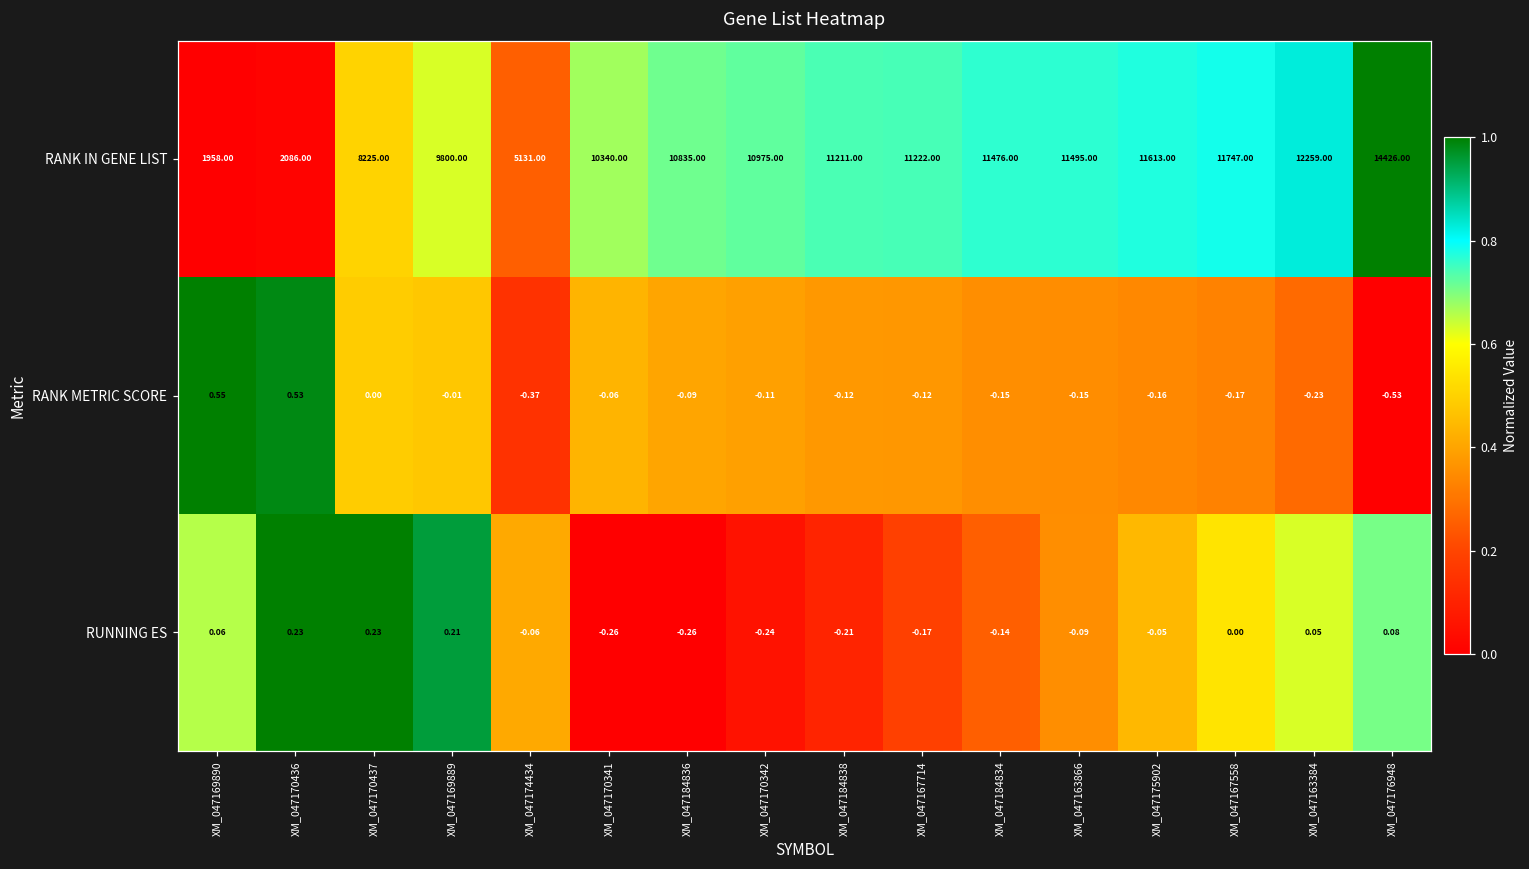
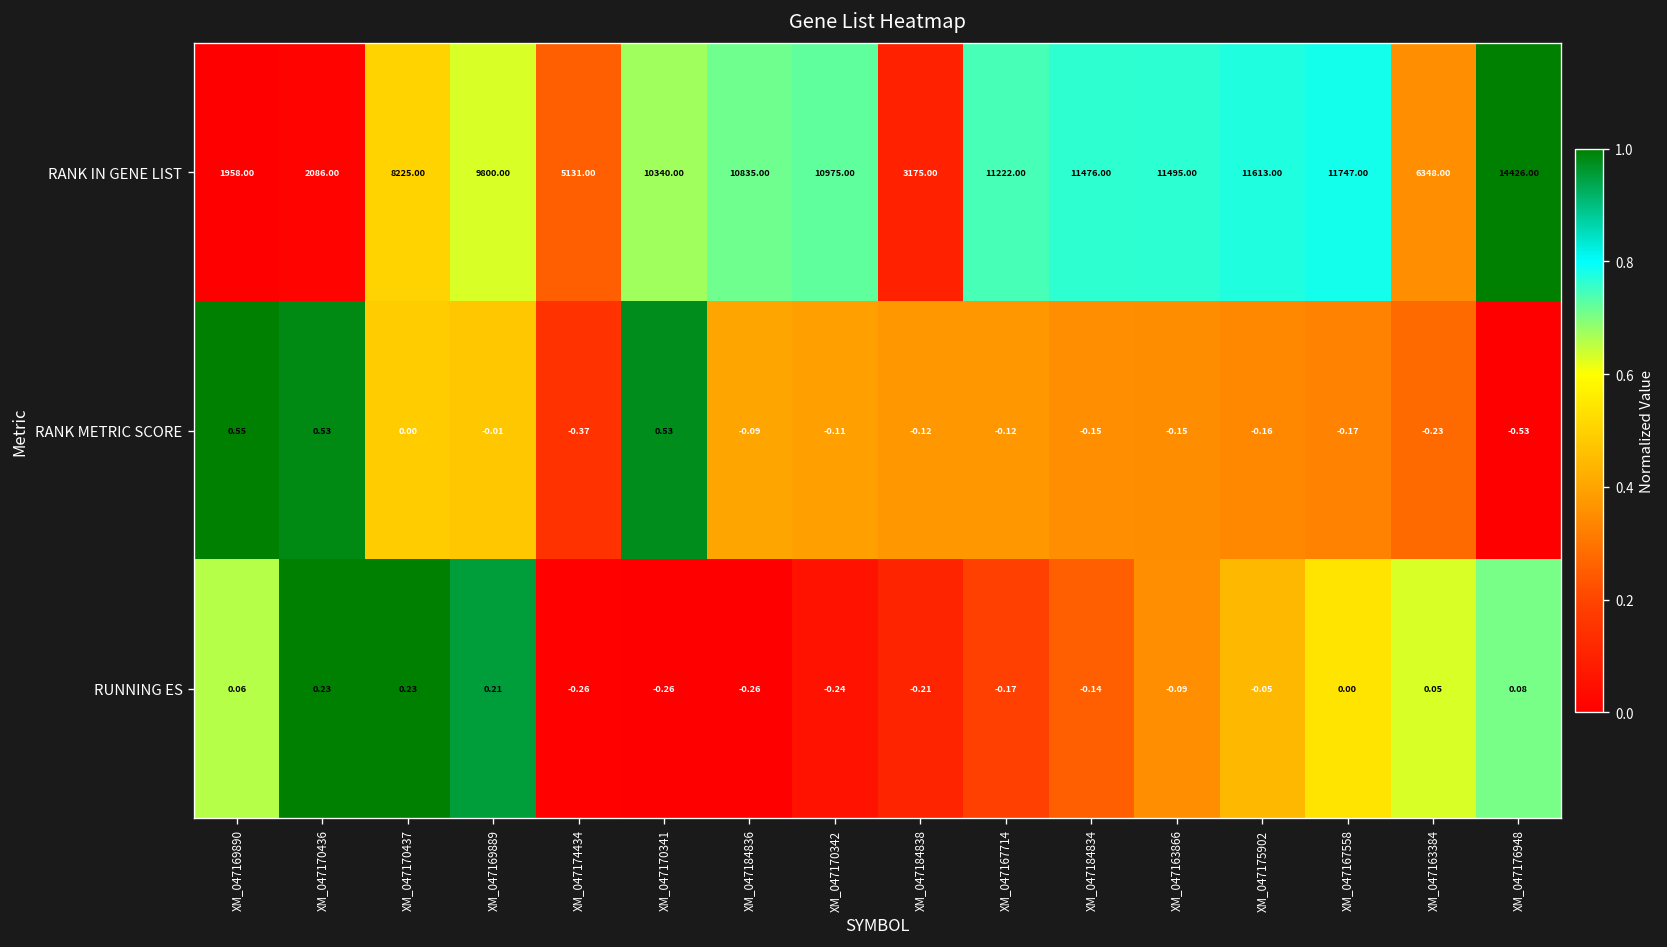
RANK IN GENE LIST, XM_047184838: 11211.00 -> 3175.00
RANK IN GENE LIST, XM_047163384: 12259.00 -> 6348.00
RANK METRIC SCORE, XM_047170341: -0.06 -> 0.53
RUNNING ES, XM_047174434: -0.06 -> -0.26
